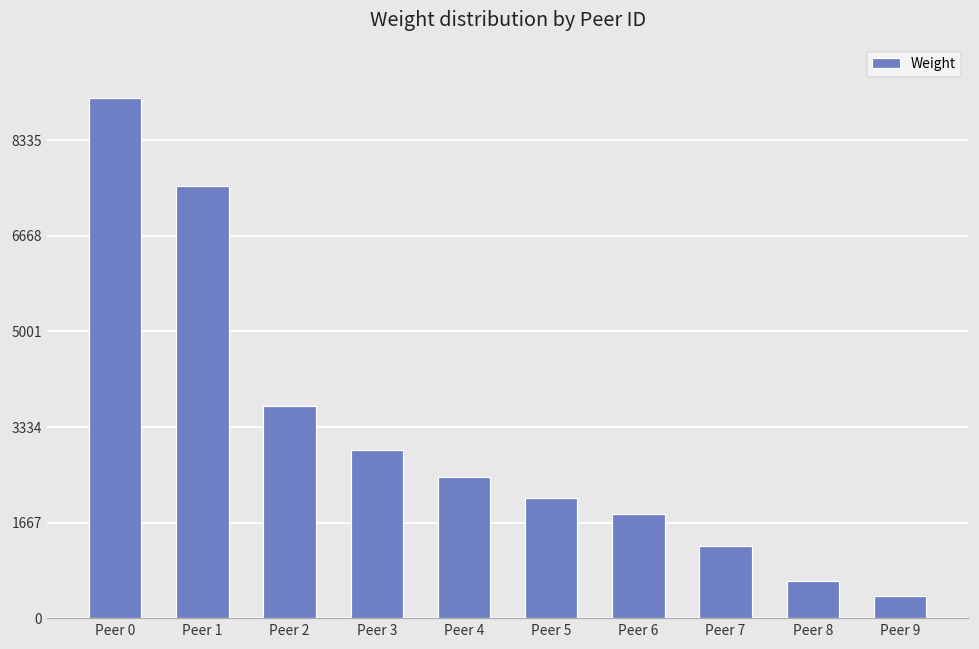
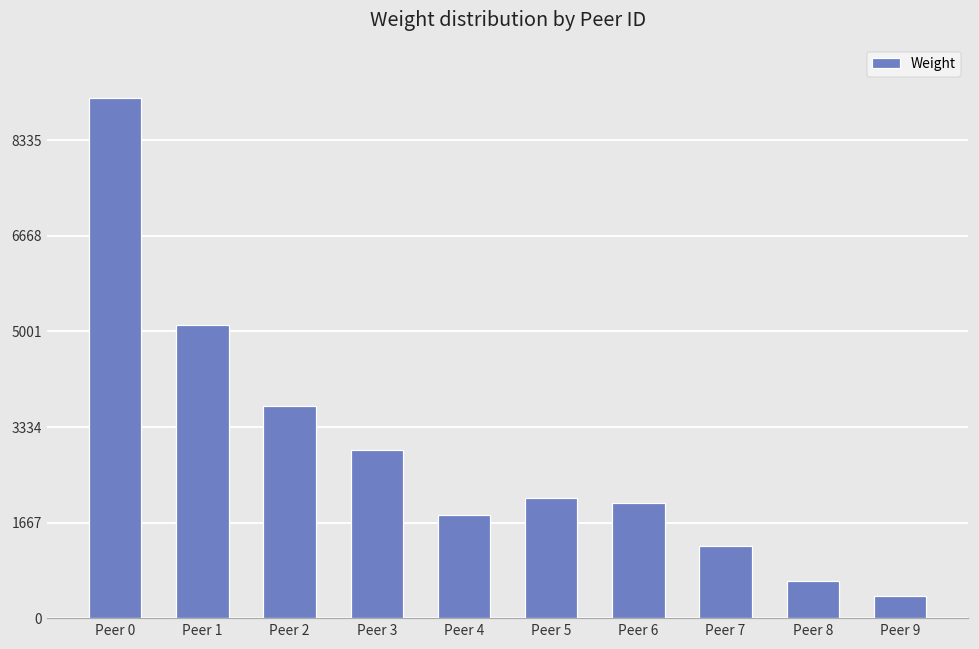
Peer 1: 7500 -> 5100
Peer 4: 2500 -> 1800
Peer 6: 1800 -> 2000
